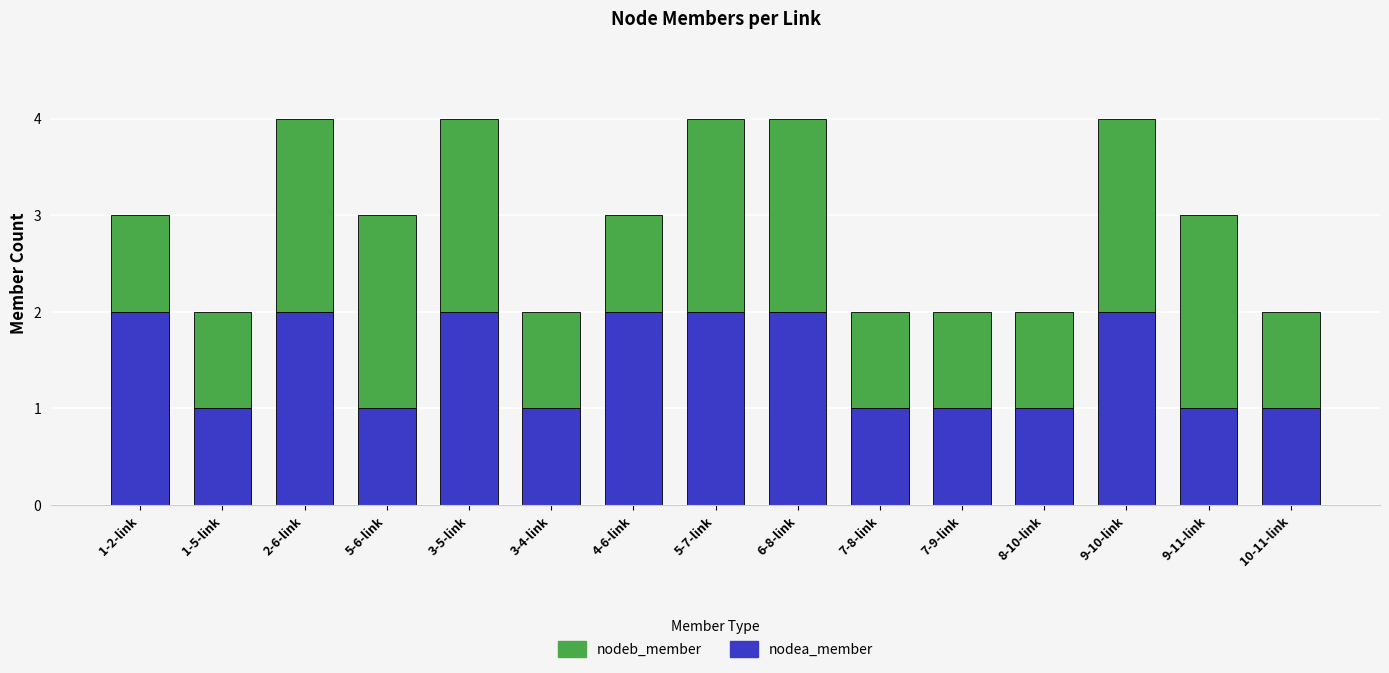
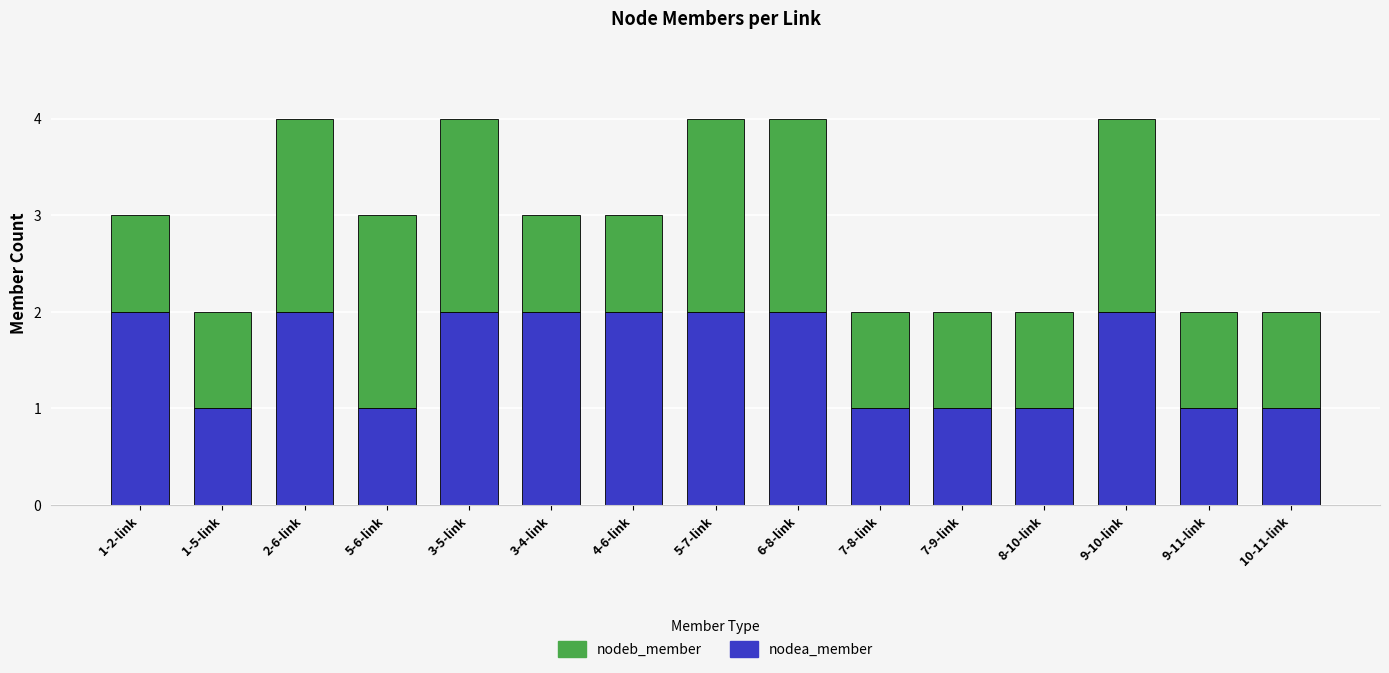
nodea_member, 3-4-link: 1 -> 2
nodeb_member, 9-11-link: 2 -> 1
